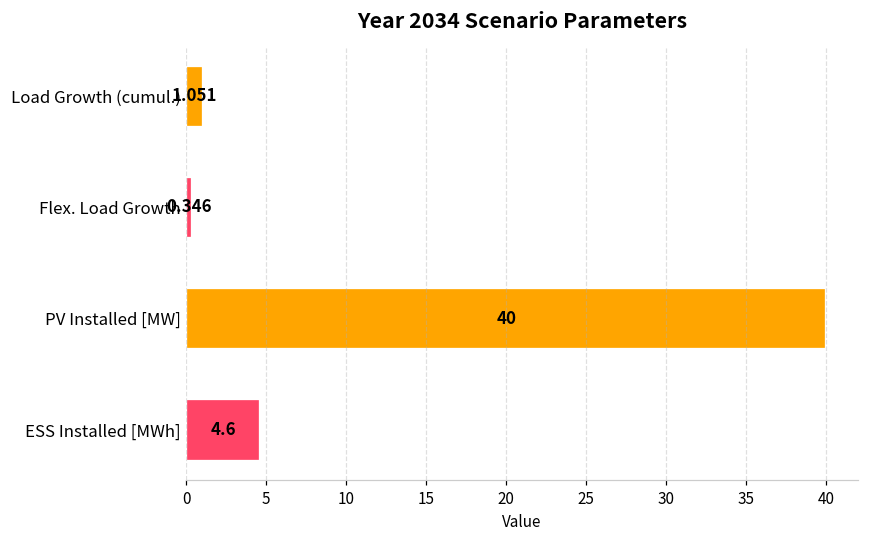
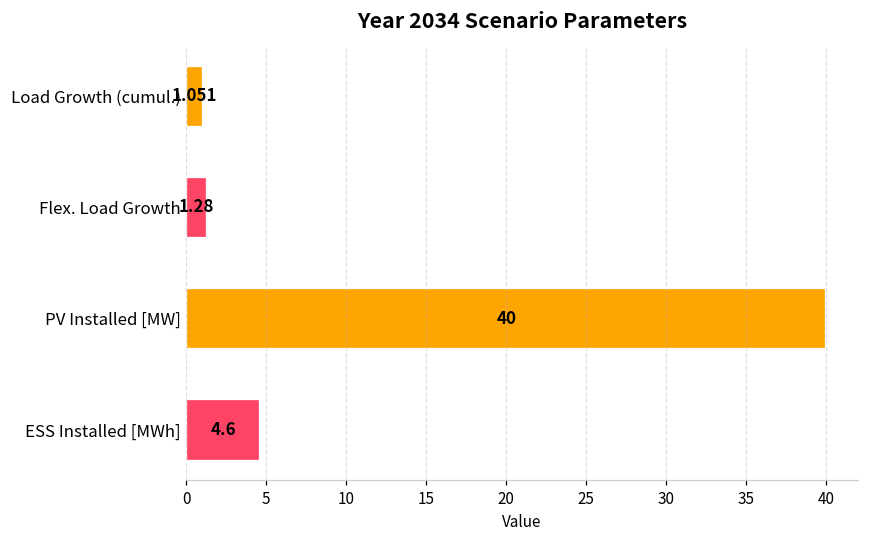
Flex. Load Growth: 0.346 -> 1.28
